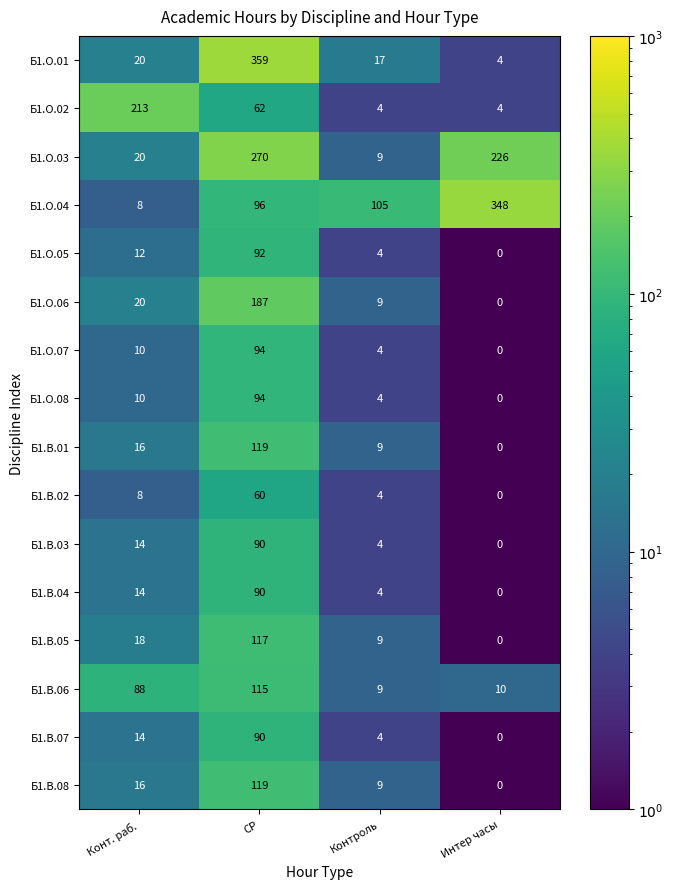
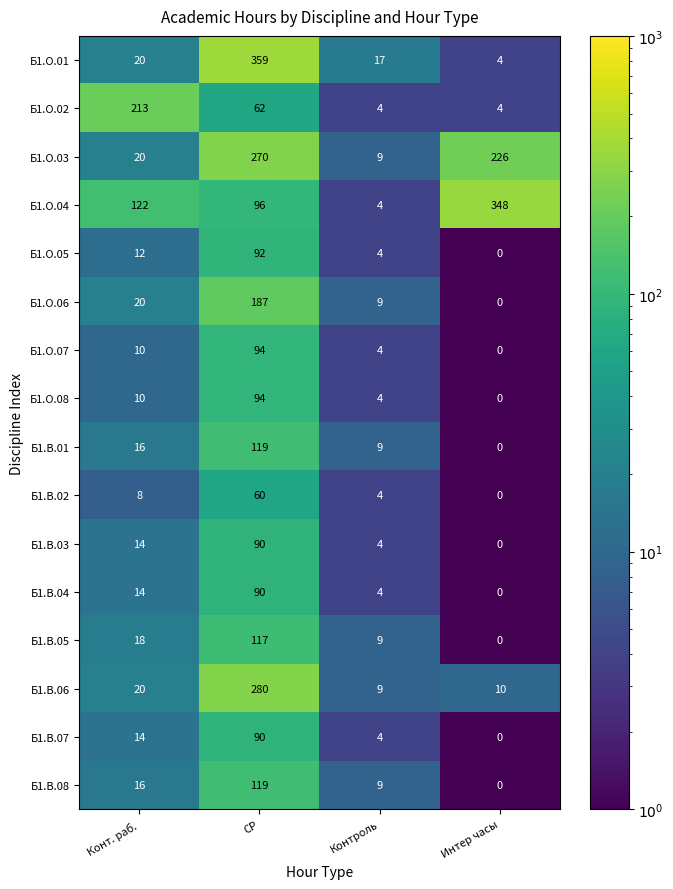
Б1.О.04, Конт. раб.: 8 -> 122
Б1.О.04, Контроль: 105 -> 4
Б1.В.06, Конт. раб.: 88 -> 20
Б1.В.06, СР: 115 -> 280
